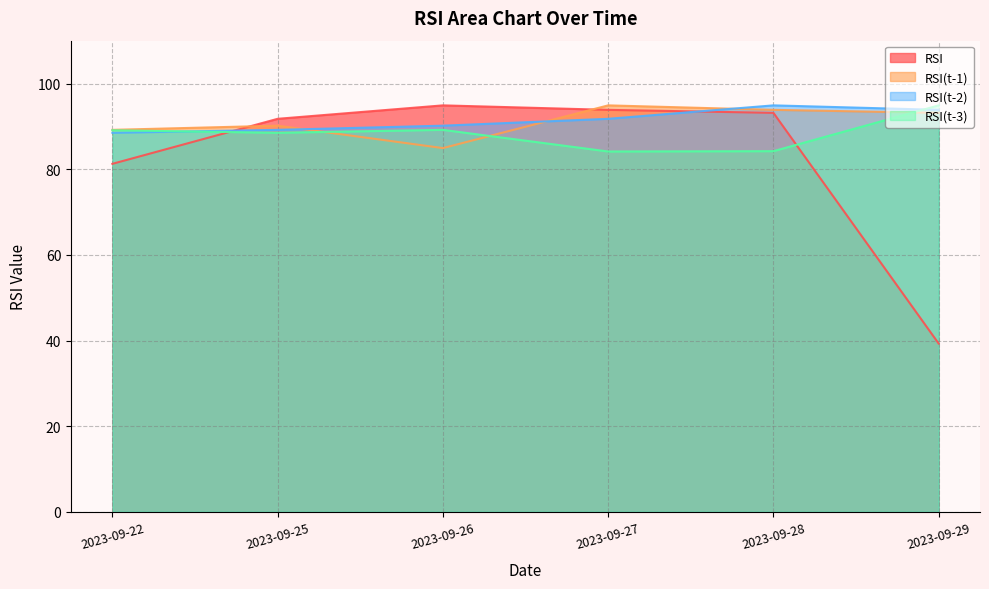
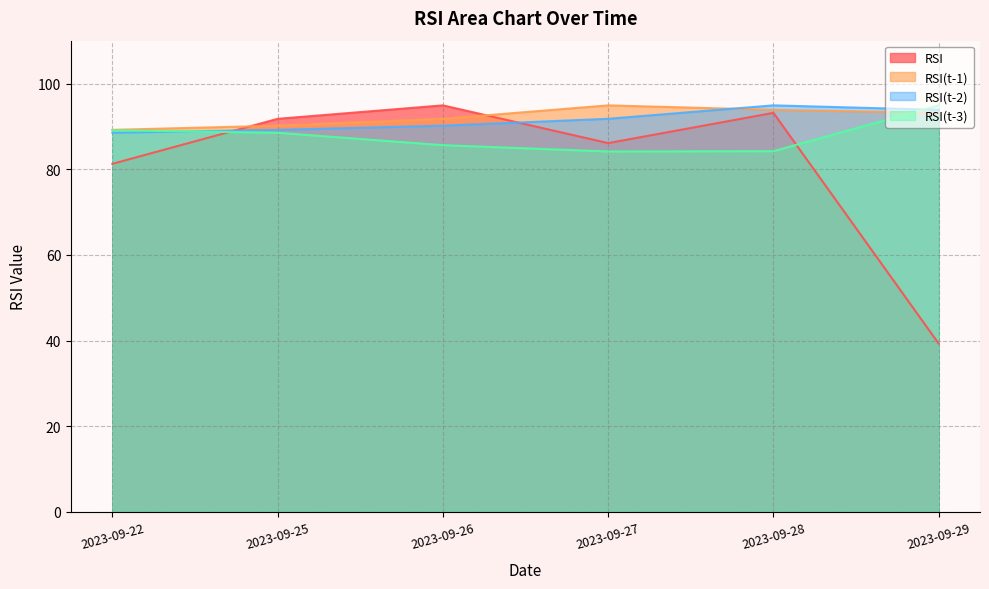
RSI(t-1), 2023-09-26: 85 -> 92
RSI(t-3), 2023-09-26: 89 -> 86
RSI, 2023-09-27: 94 -> 86
